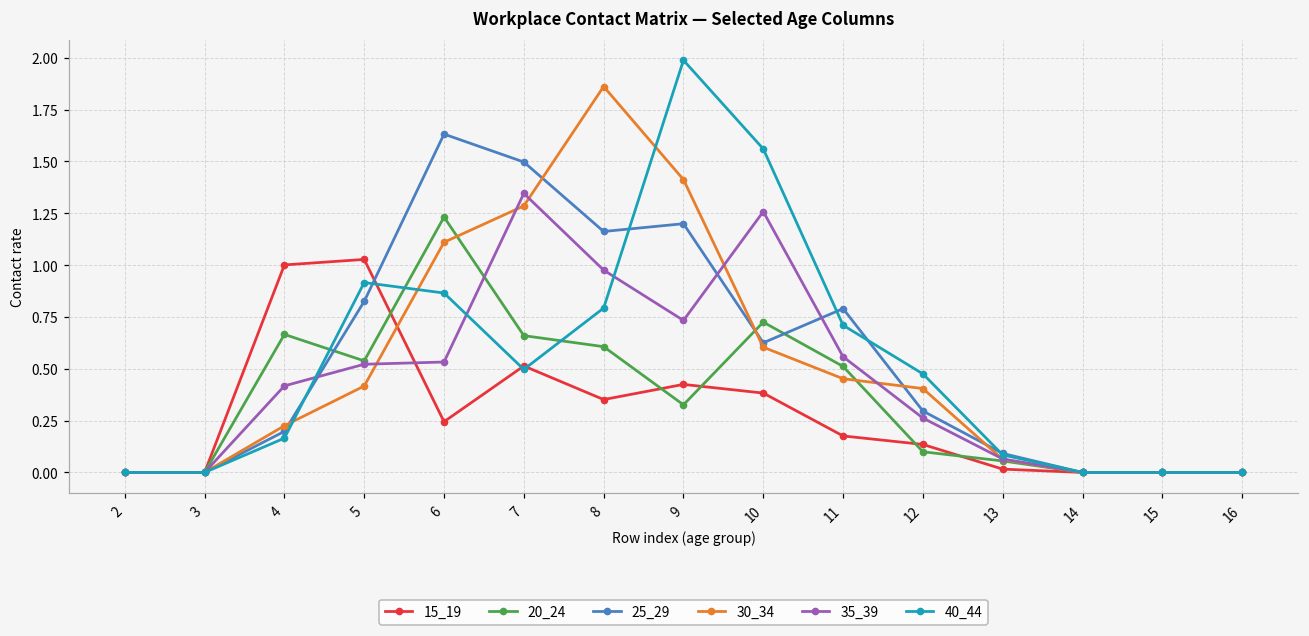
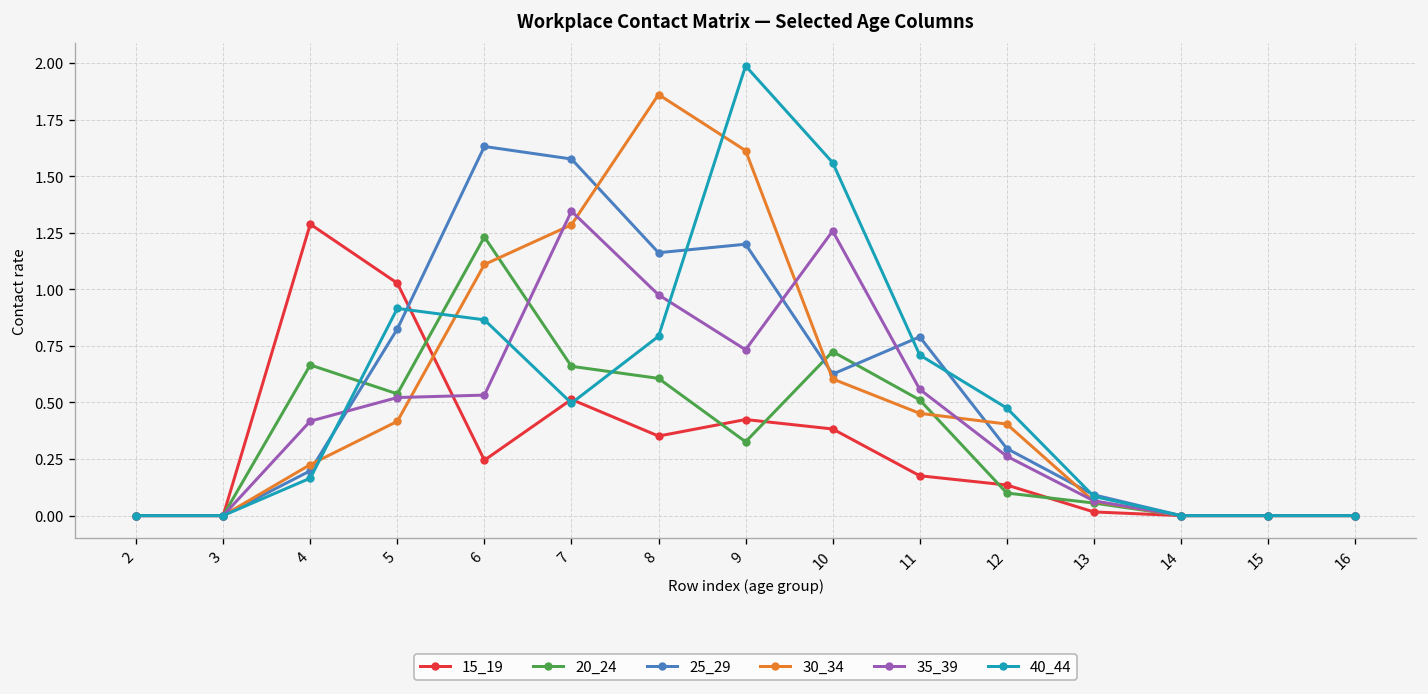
15_19, 4: 1.00 -> 1.29
25_29, 7: 1.50 -> 1.58
30_34, 9: 1.41 -> 1.61
